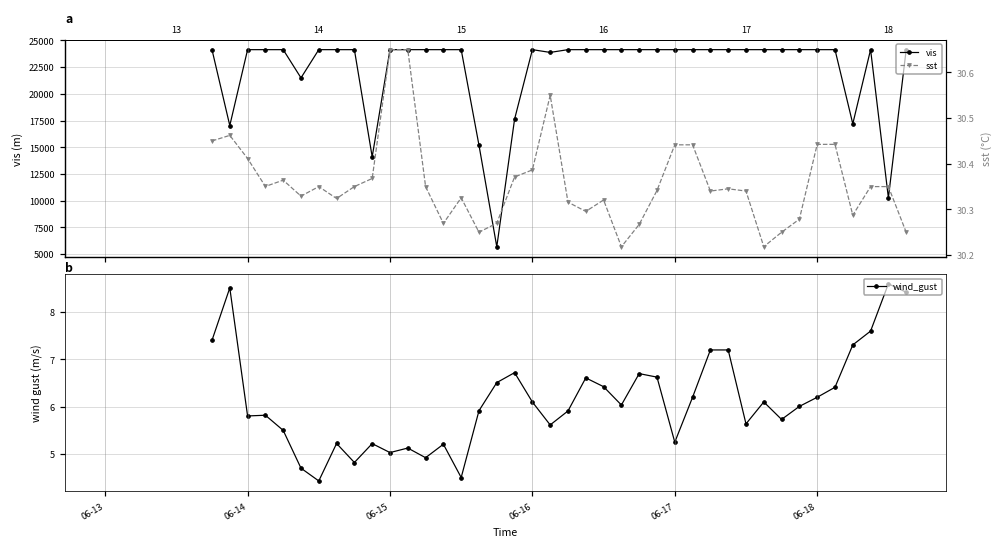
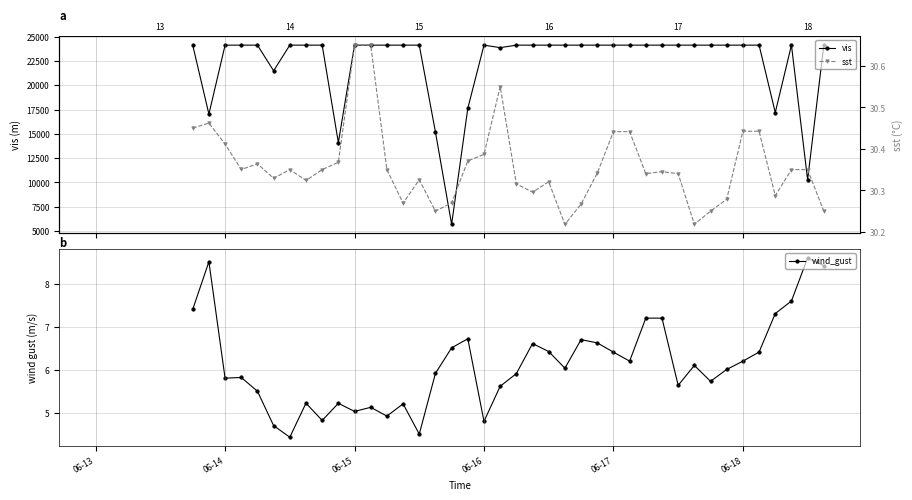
b, 06-16: 6.1 -> 4.8
b, 06-17: 5.2 -> 6.4
